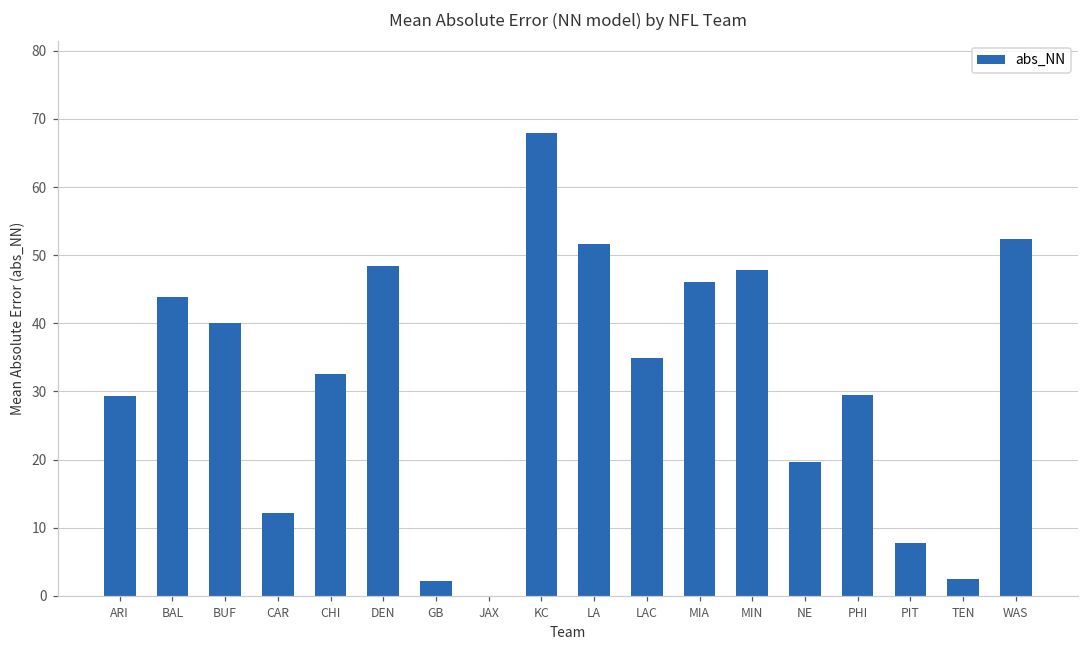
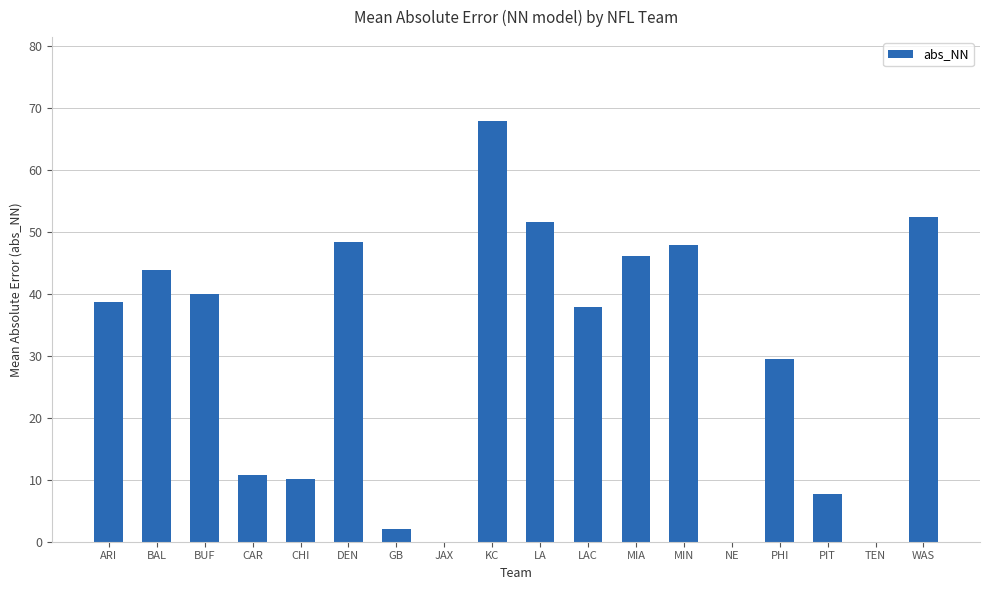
ARI: 29 -> 39
CAR: 12 -> 11
CHI: 33 -> 10
LAC: 35 -> 38
NE: 20 -> 0
TEN: 3 -> 0
